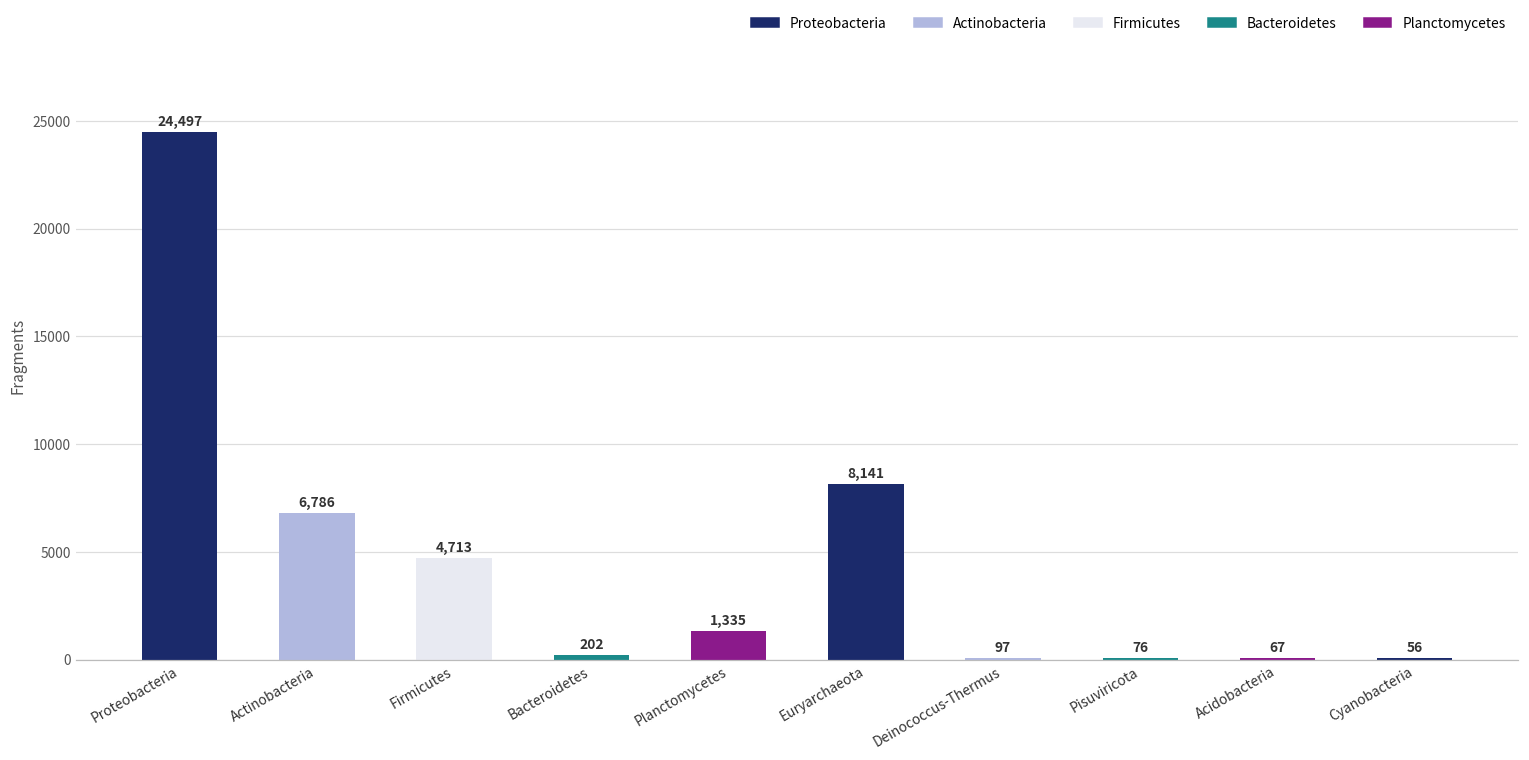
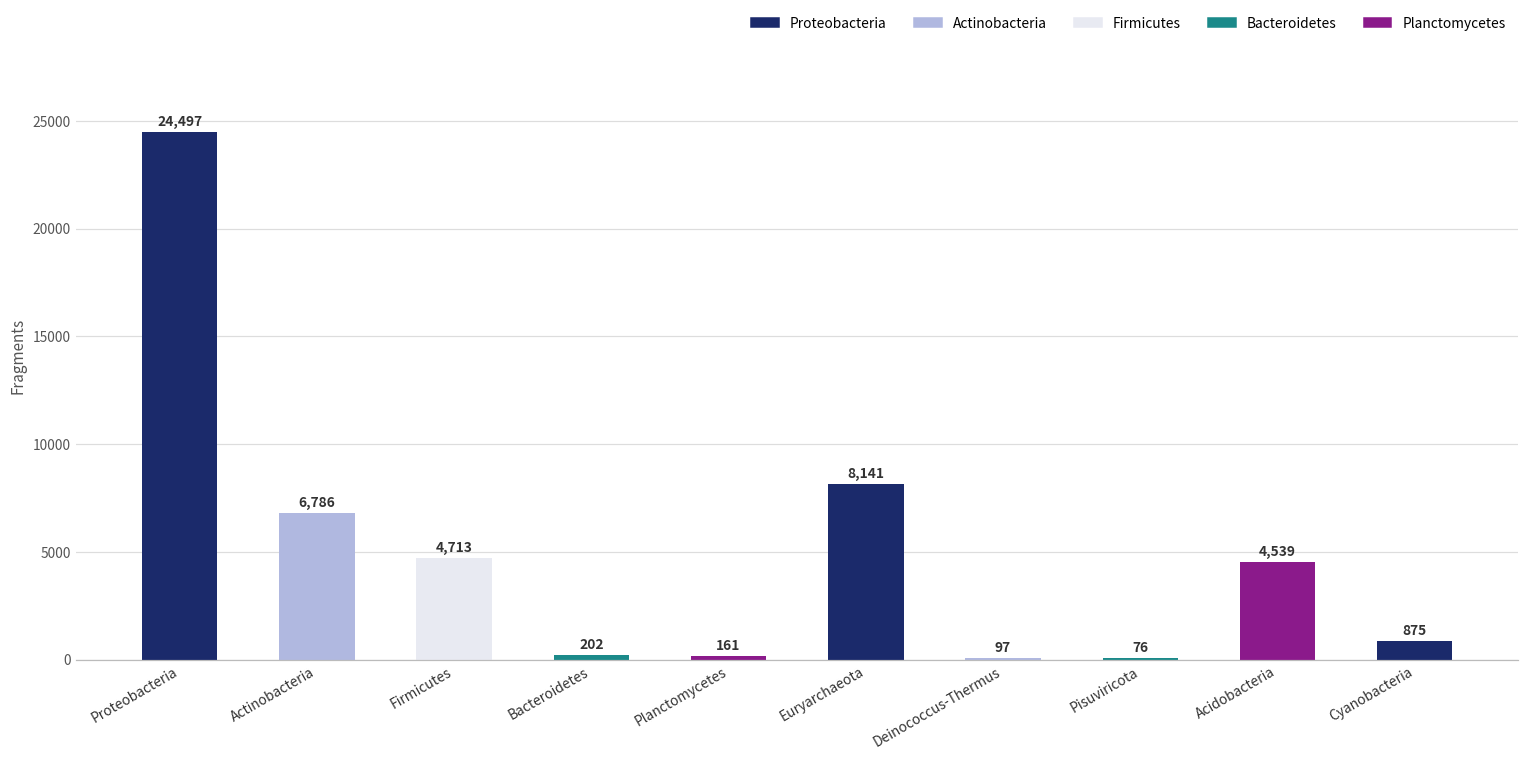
Planctomycetes: 1,335 -> 161
Acidobacteria: 67 -> 4,539
Cyanobacteria: 56 -> 875
